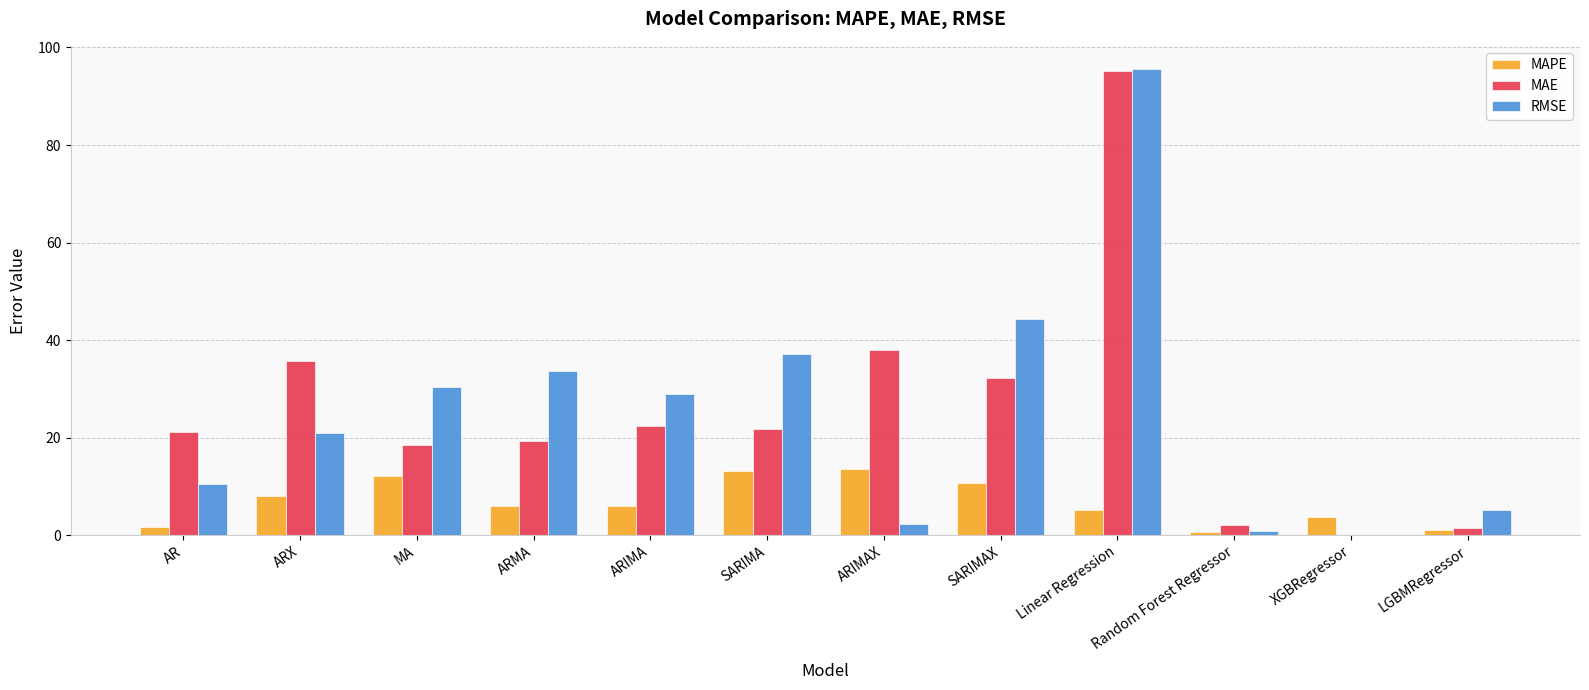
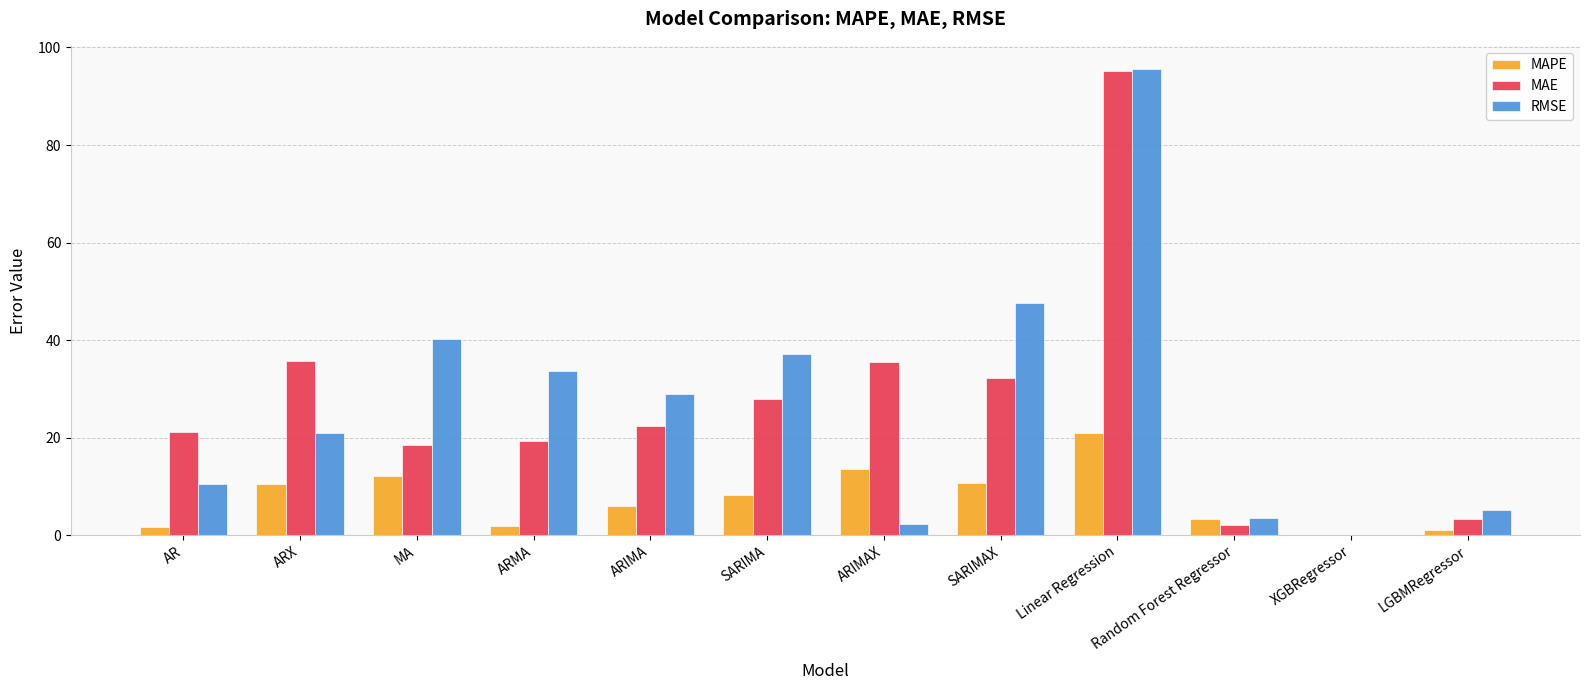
MAPE, ARX: 8 -> 10
RMSE, MA: 30 -> 40
MAPE, ARMA: 6 -> 2
MAPE, SARIMA: 13 -> 8
MAE, SARIMA: 22 -> 28
MAE, ARIMAX: 38 -> 36
RMSE, SARIMAX: 44 -> 48
MAPE, Linear Regression: 5 -> 21
MAPE, Random Forest Regressor: 1 -> 3
RMSE, Random Forest Regressor: 1 -> 3
MAPE, XGBRegressor: 4 -> 0
MAE, LGBMRegressor: 2 -> 3
